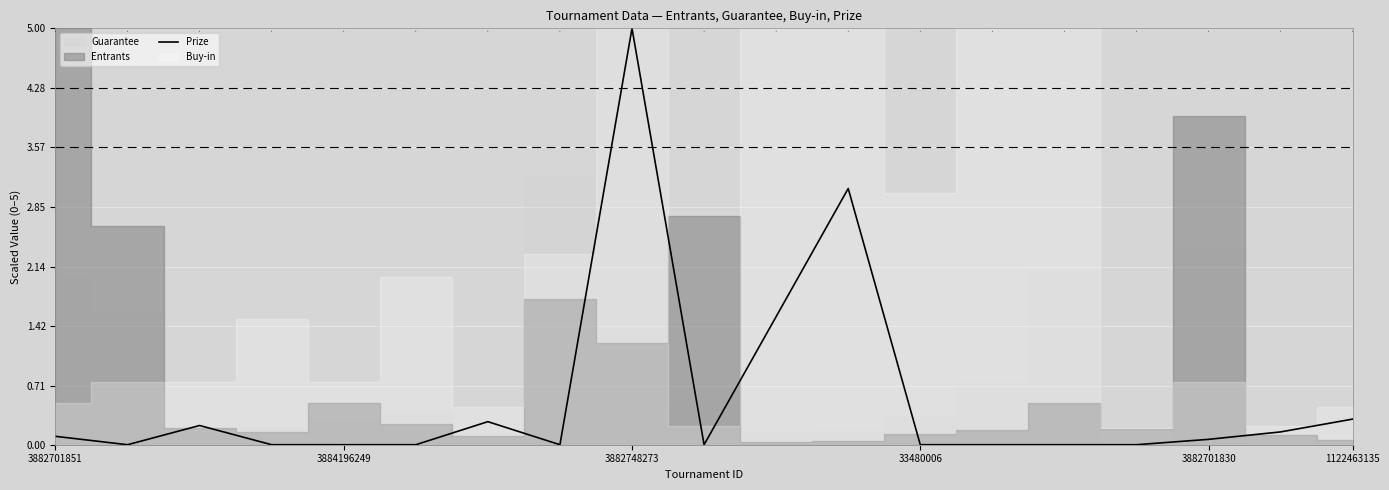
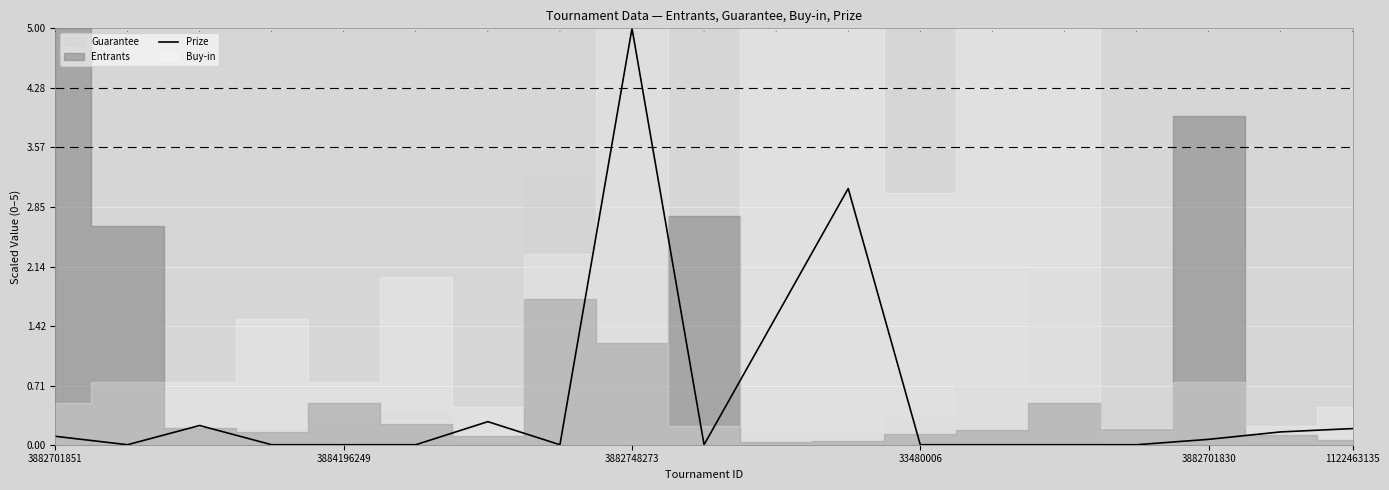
Prize, 1122463135: 0.3 -> 0.2
